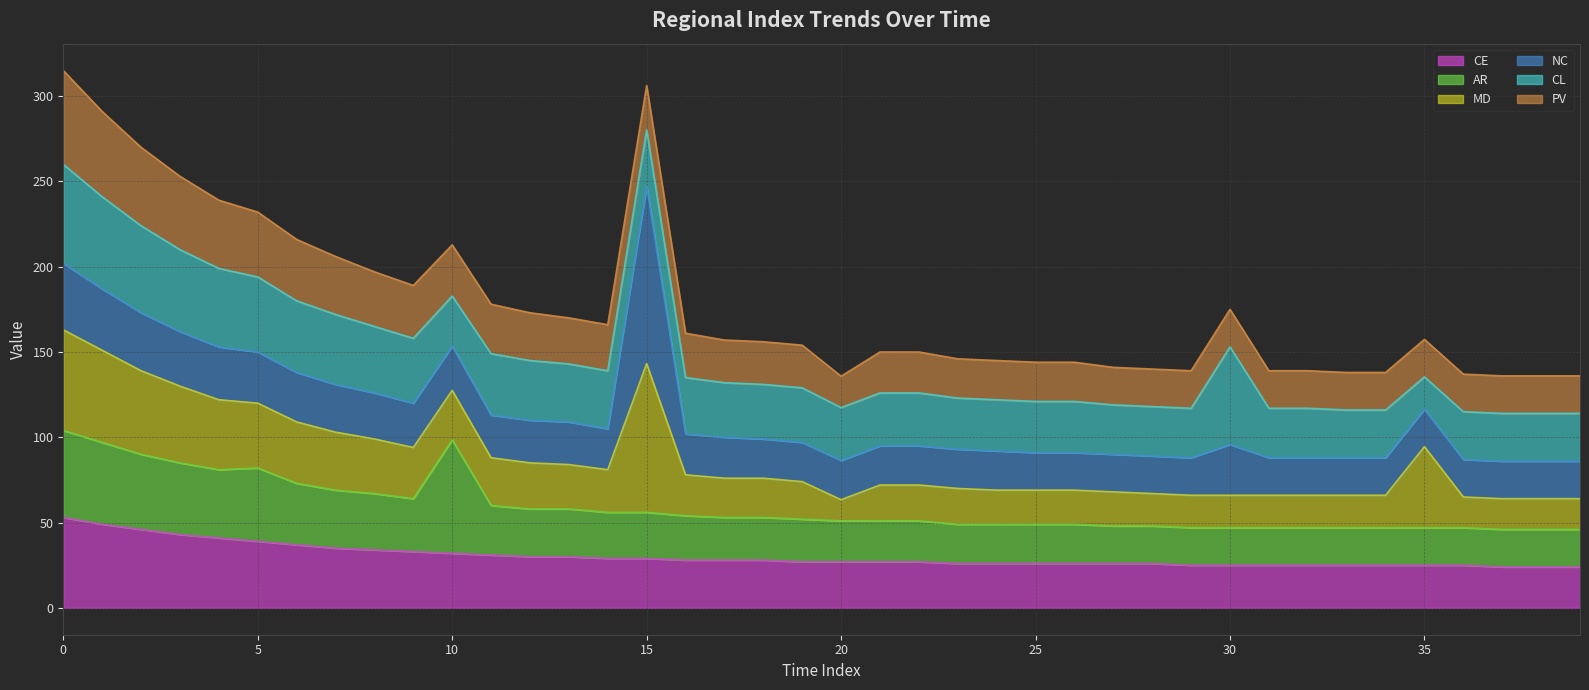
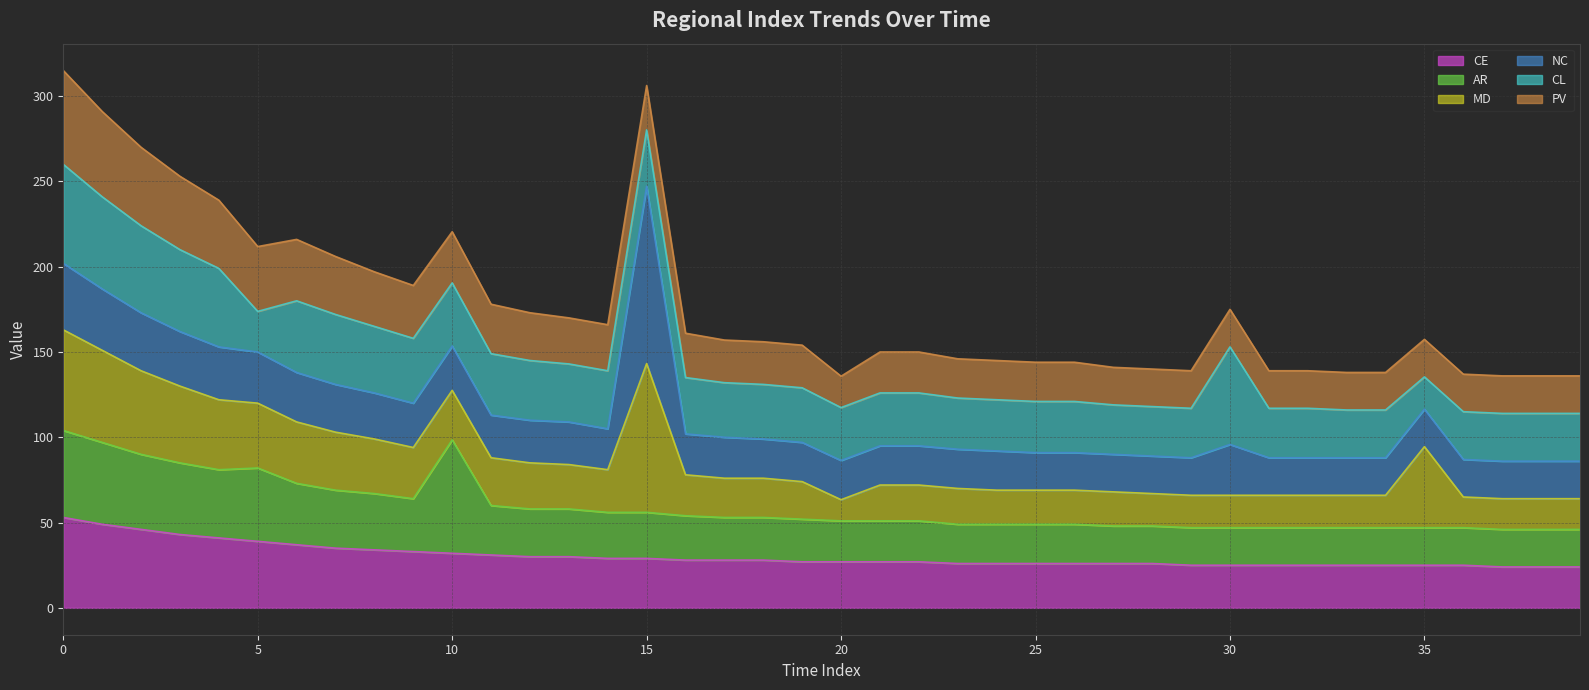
CL, 5: 44 -> 24
CL, 10: 29 -> 37
